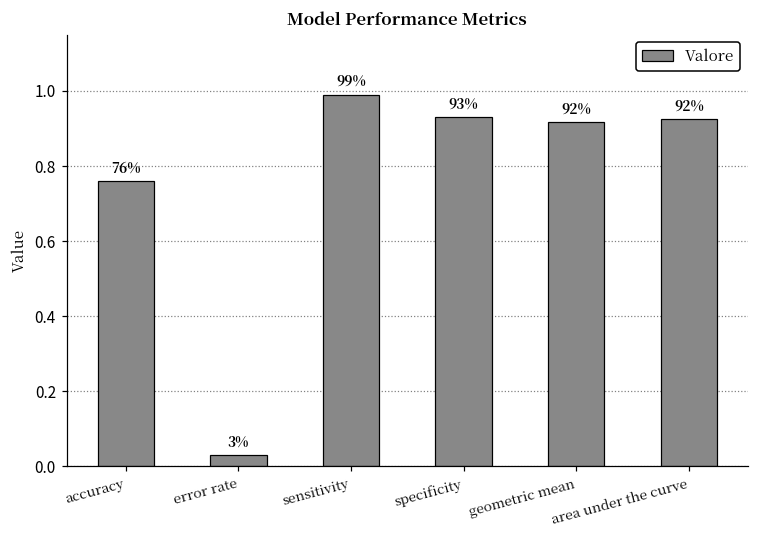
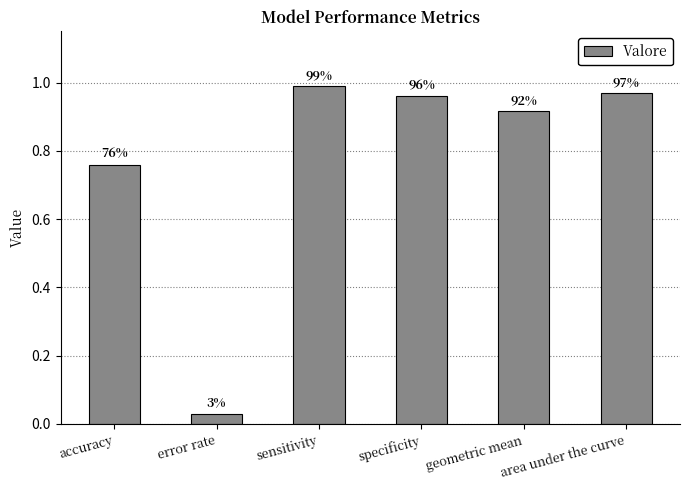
specificity: 93% -> 96%
area under the curve: 92% -> 97%
